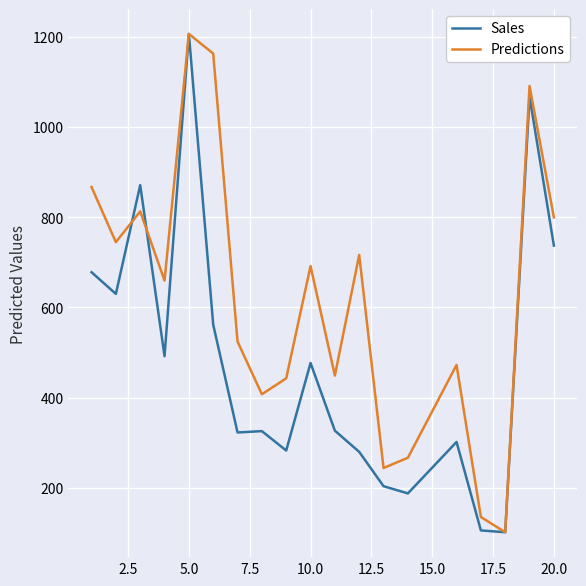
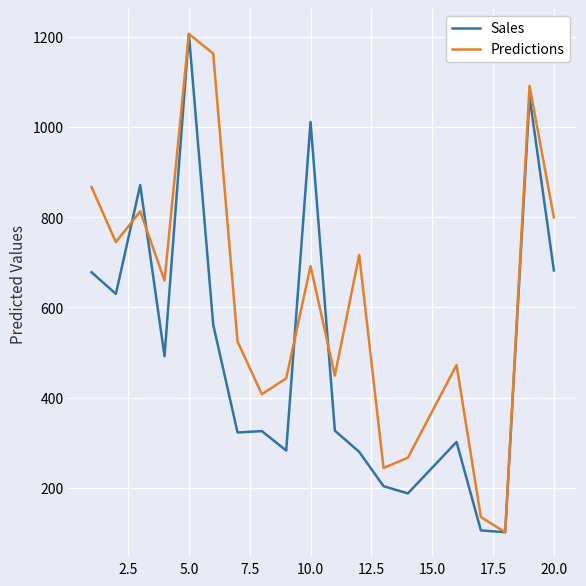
Sales, 10.0: 480 -> 1010
Sales, 20.0: 740 -> 680
